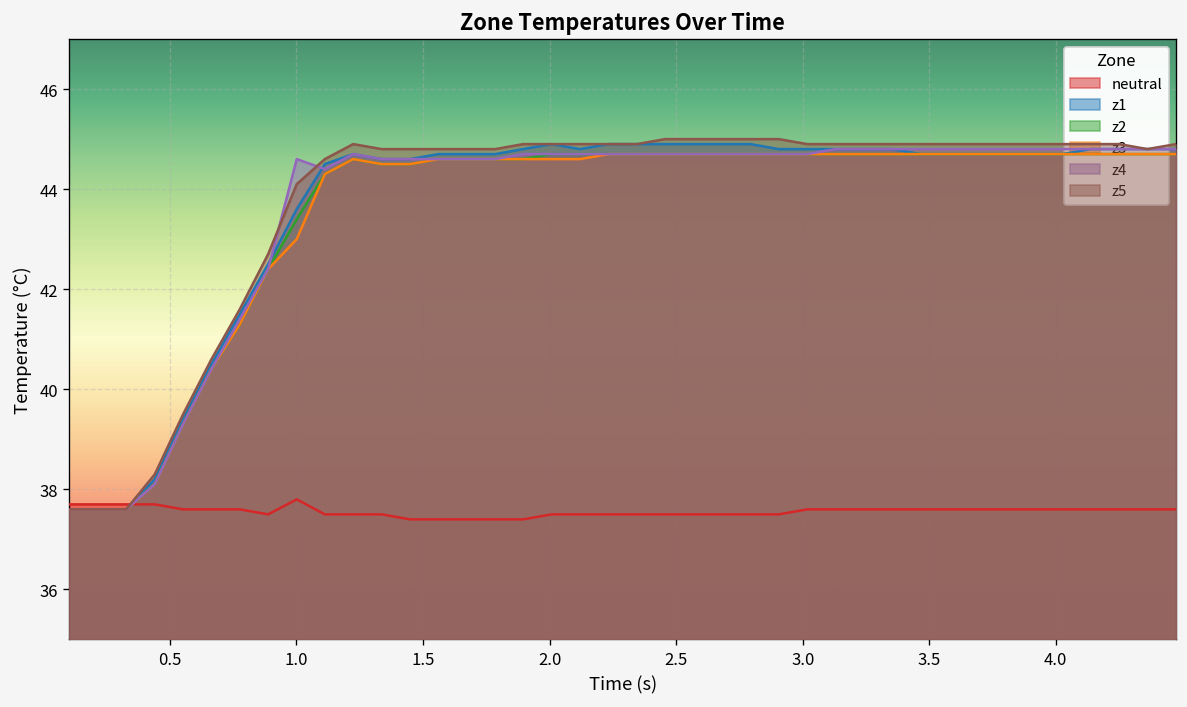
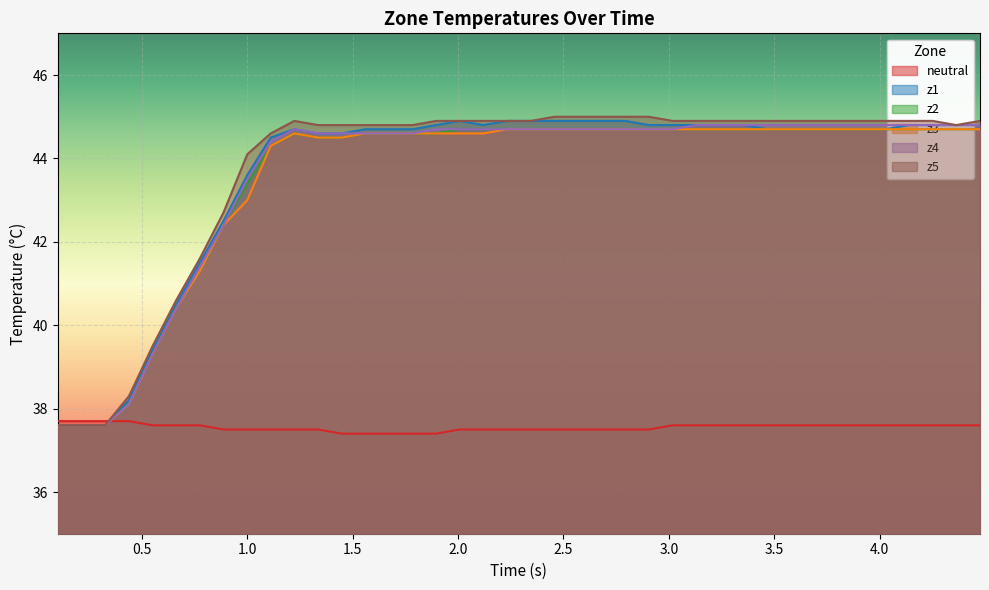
neutral, 1.0: 37.8 -> 37.5
z4, 1.0: 44.6 -> 43.5
